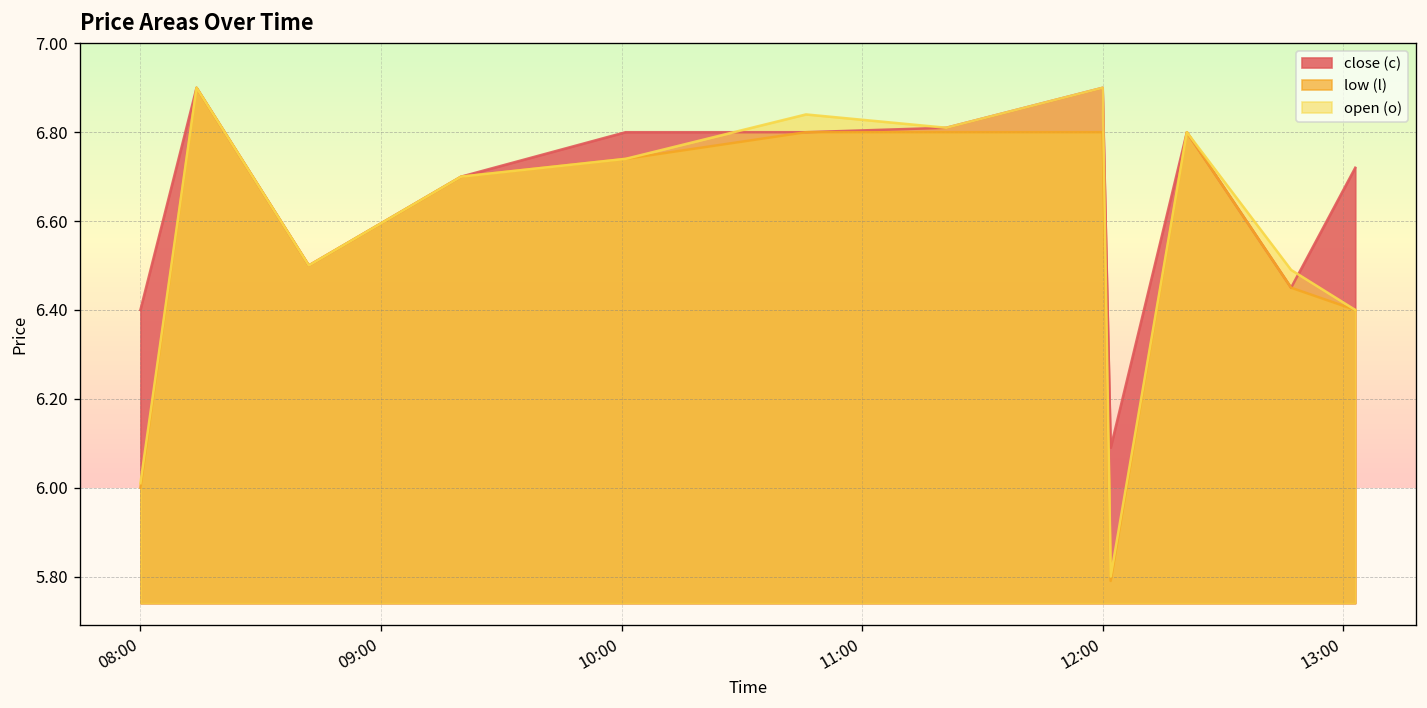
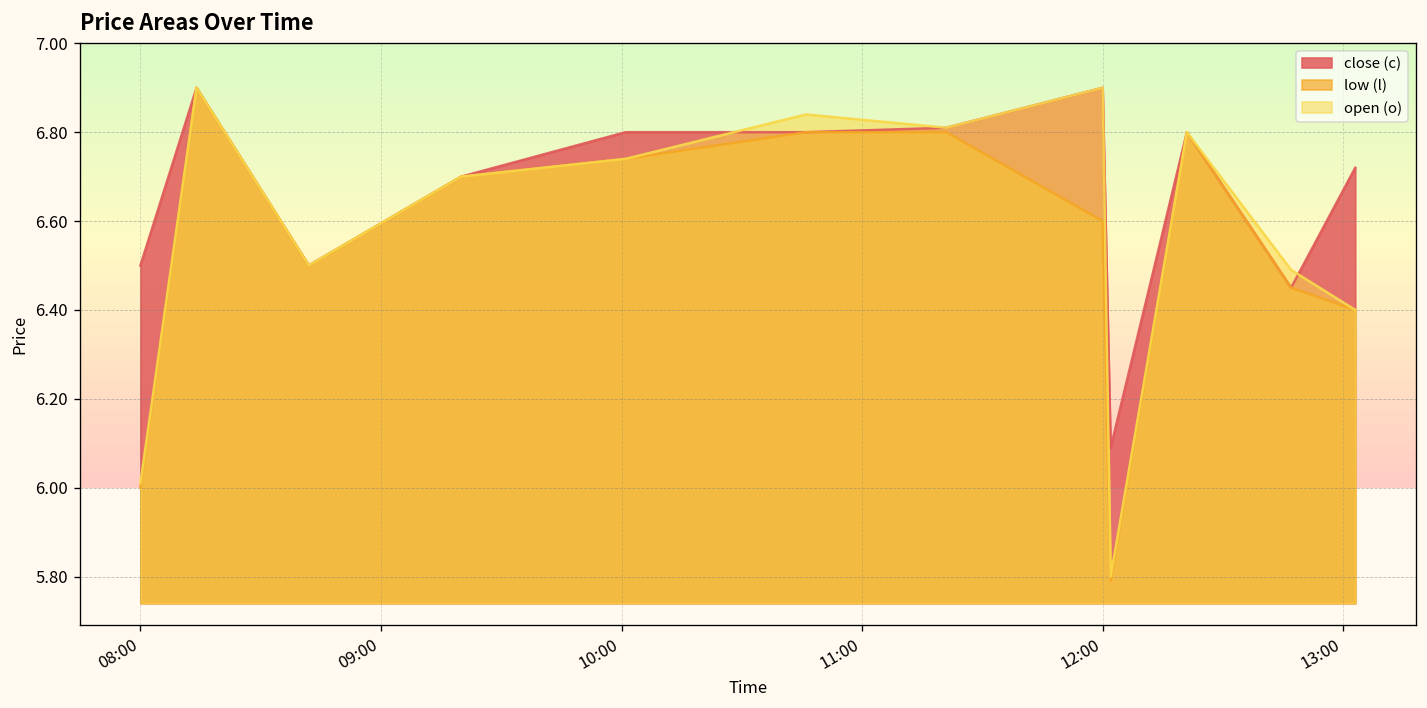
close (c), 08:00: 6.4 -> 6.5
low (l), 12:00: 6.8 -> 6.6
